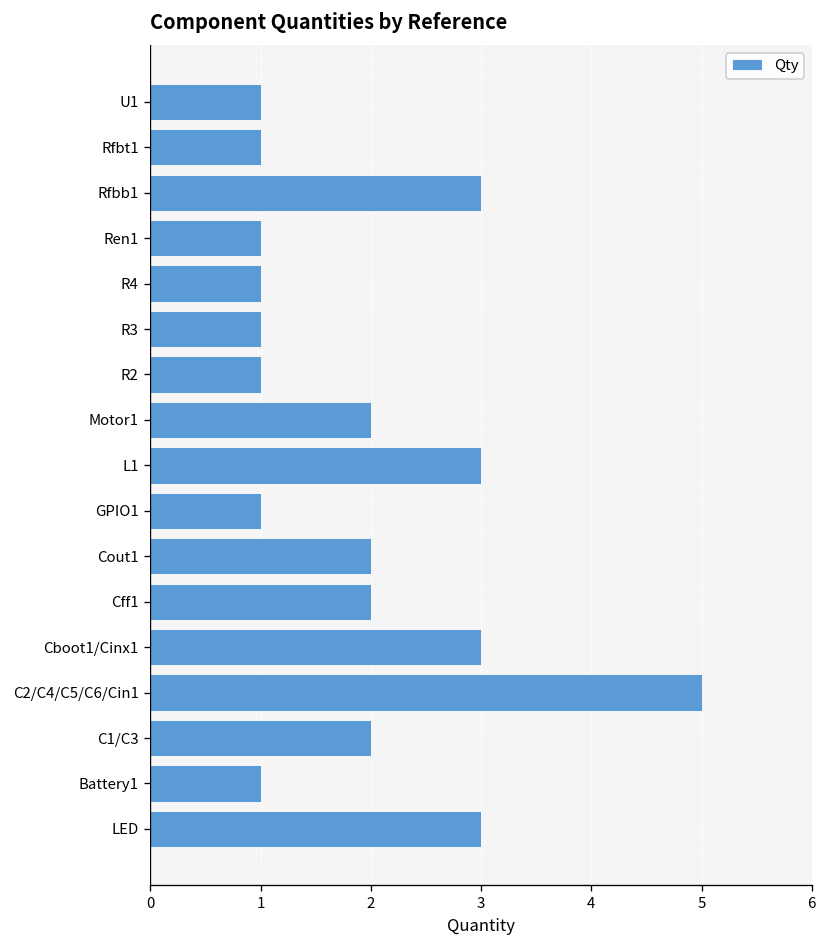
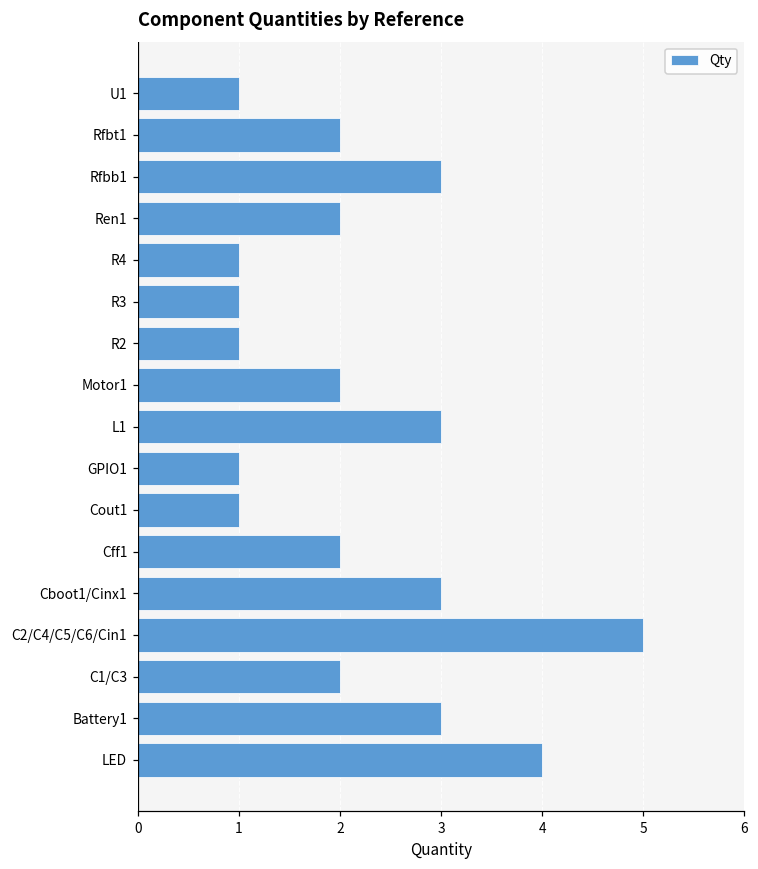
Rfbt1: 1 -> 2
Ren1: 1 -> 2
Cout1: 2 -> 1
Battery1: 1 -> 3
LED: 3 -> 4
